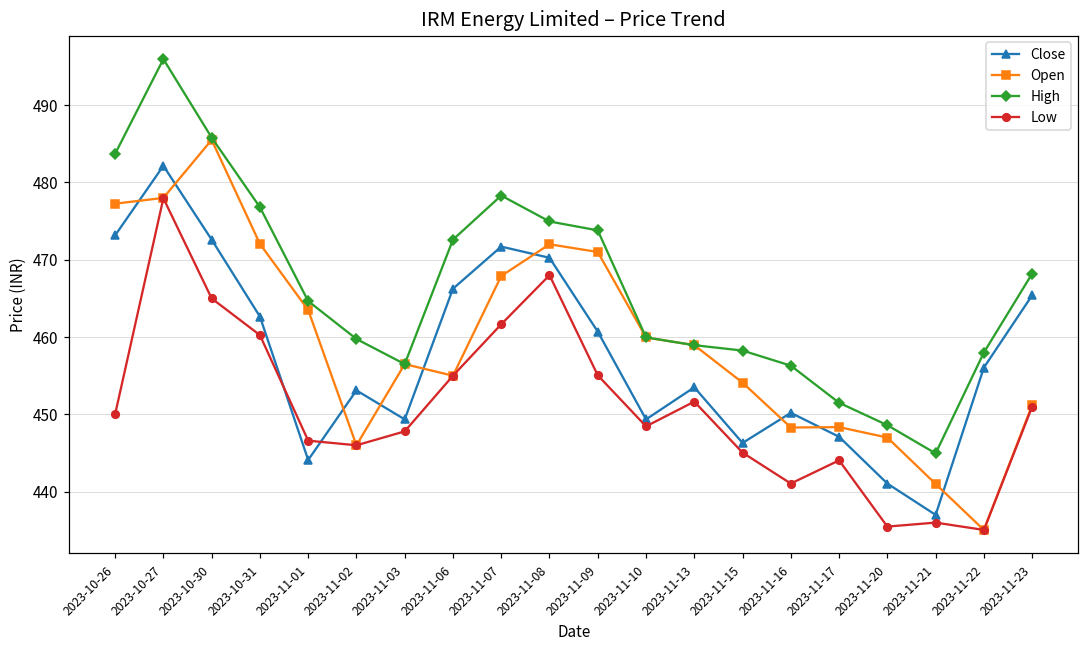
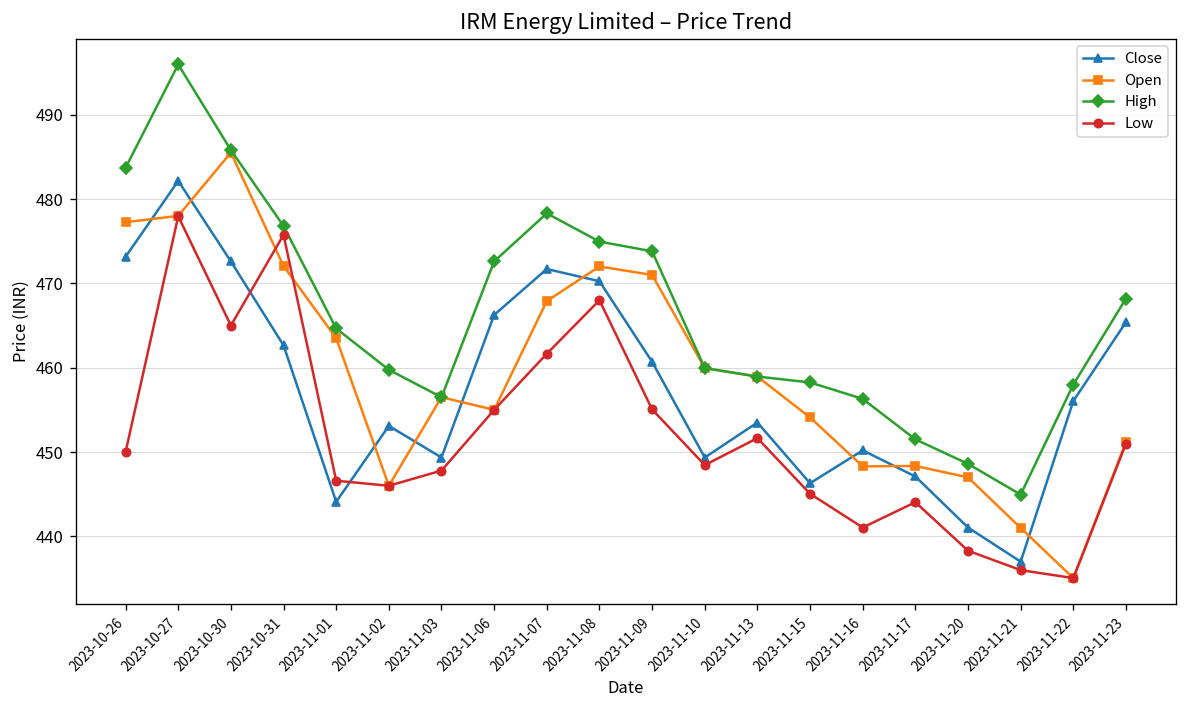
Low, 2023-10-31: 460 -> 476
Low, 2023-11-20: 435 -> 438
